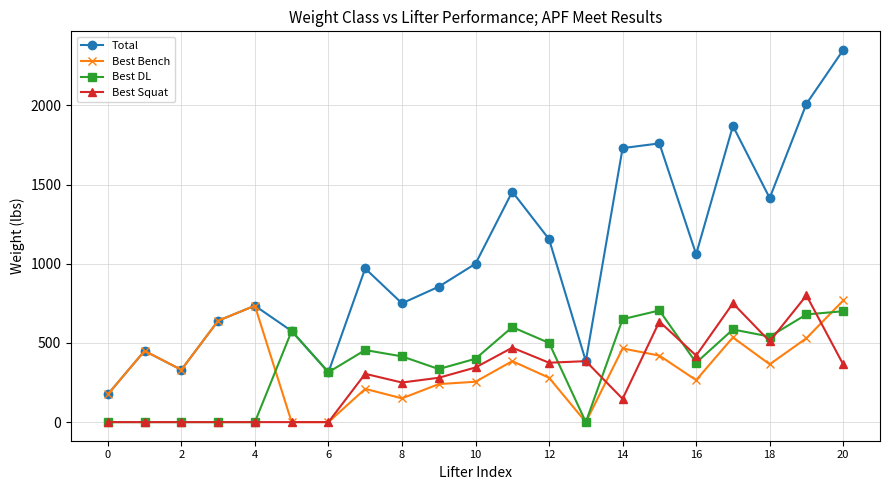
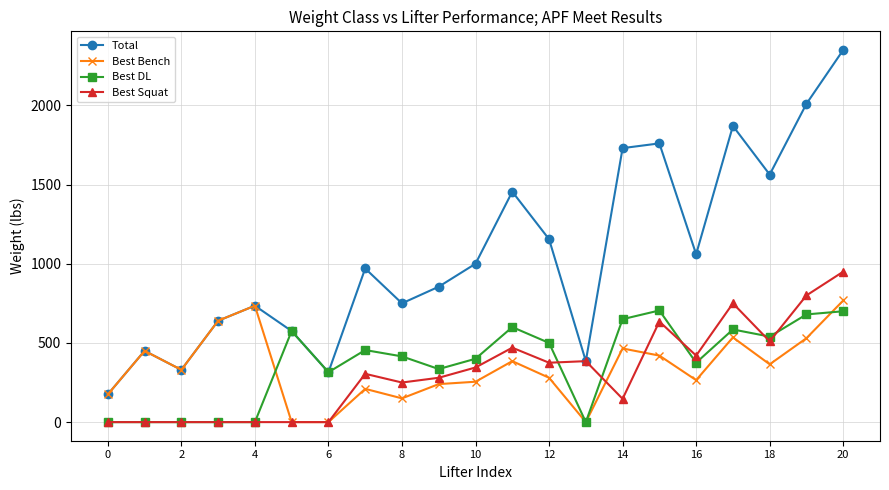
Total, 18: 1420 -> 1560
Best Squat, 20: 360 -> 950
